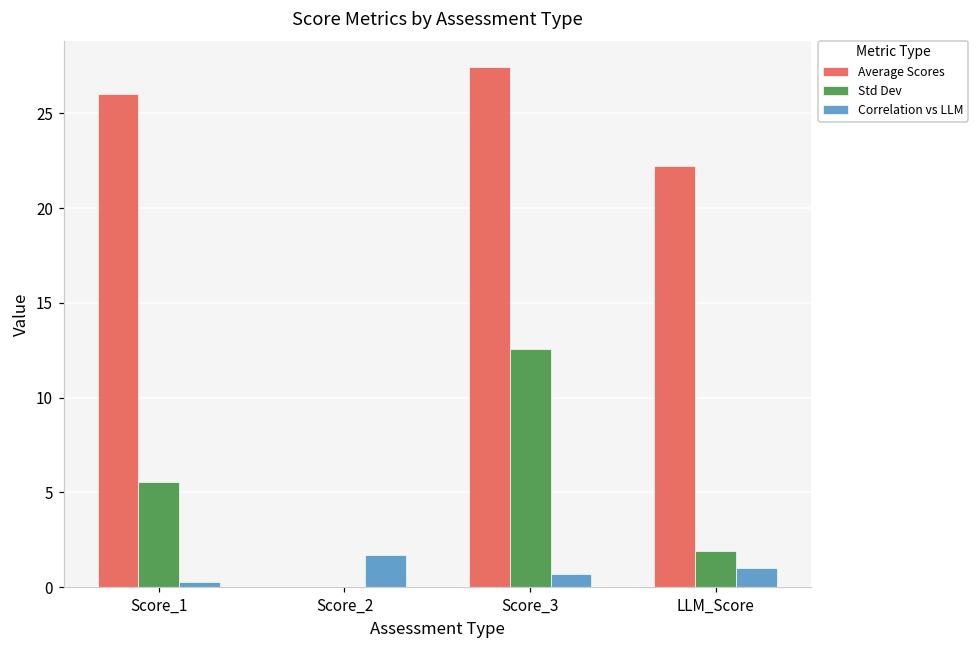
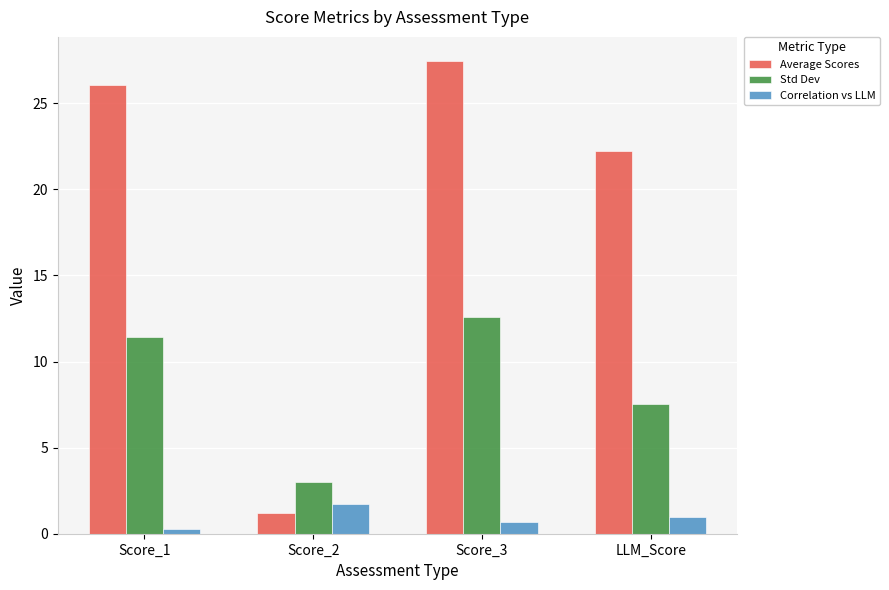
Std Dev, Score_1: 5.5 -> 11.5
Average Scores, Score_2: 0.0 -> 1.2
Std Dev, Score_2: 0 -> 3
Std Dev, LLM_Score: 1.9 -> 7.5
